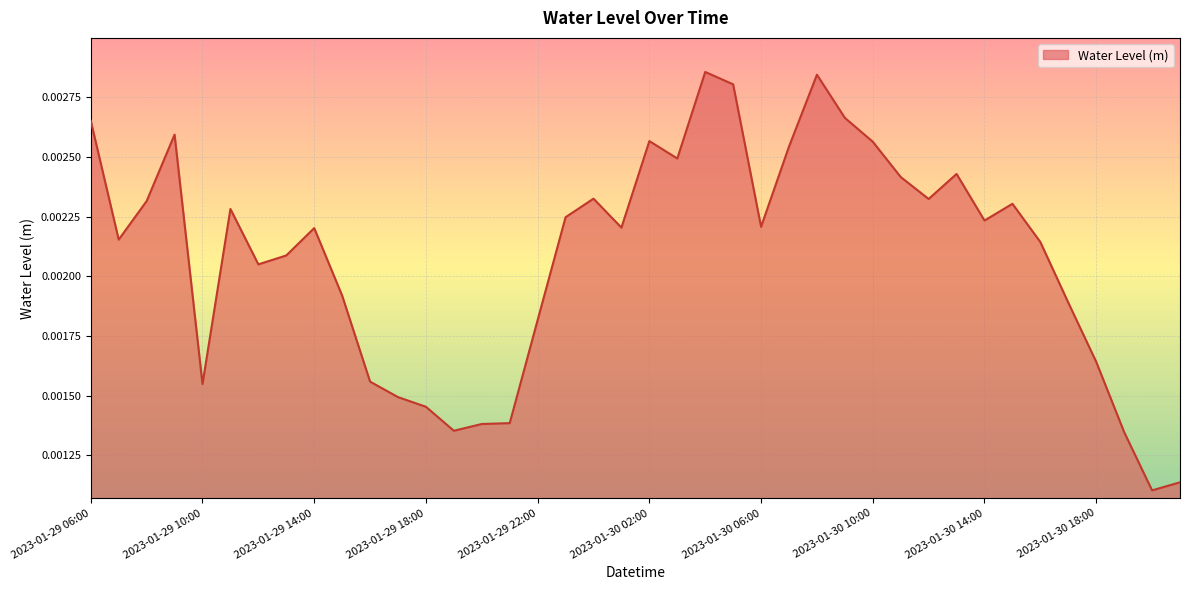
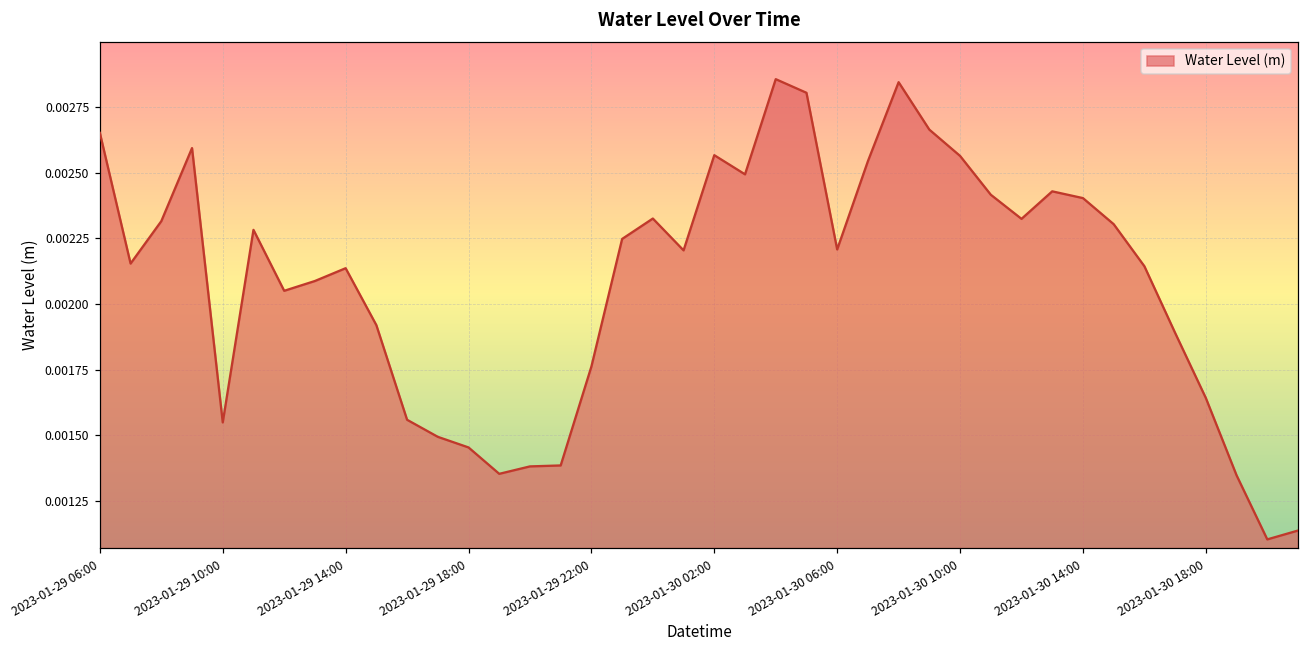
2023-01-29 14:00: 0.00220 -> 0.00214
2023-01-29 22:00: 0.00182 -> 0.00176
2023-01-30 14:00: 0.00223 -> 0.00240
